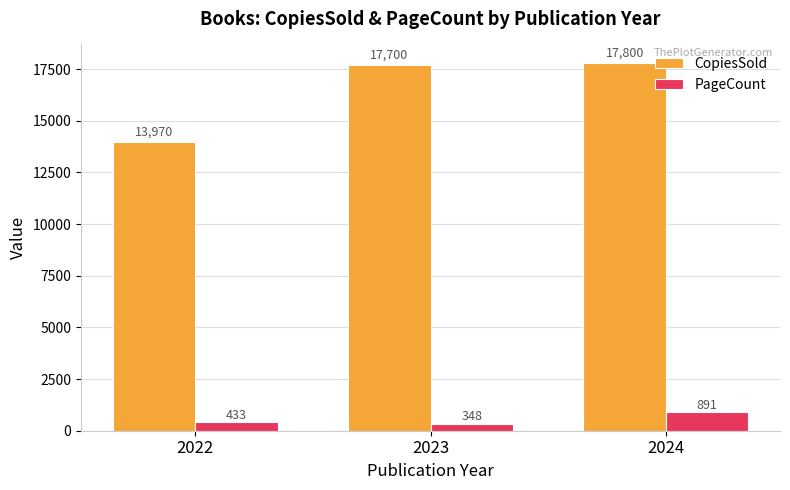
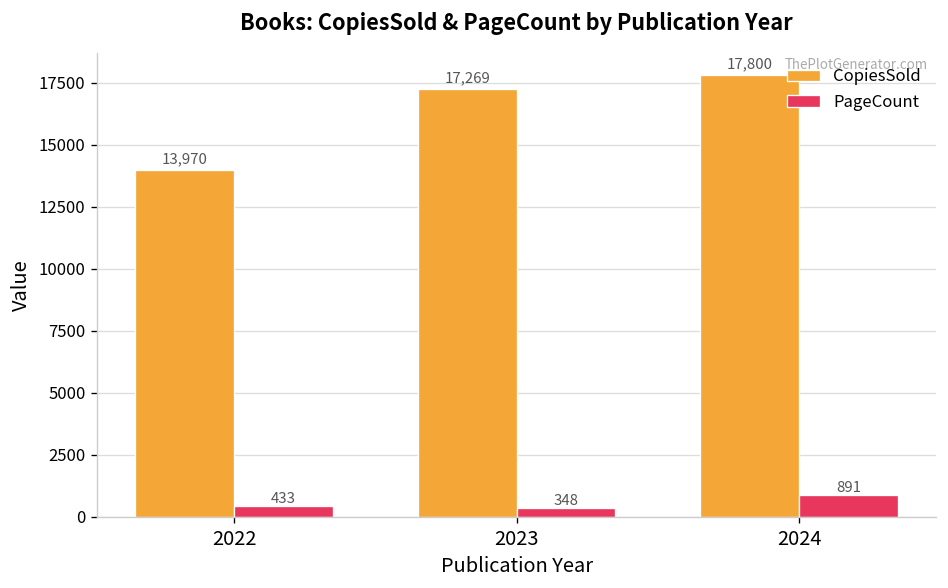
CopiesSold, 2023: 17,700 -> 17,269
